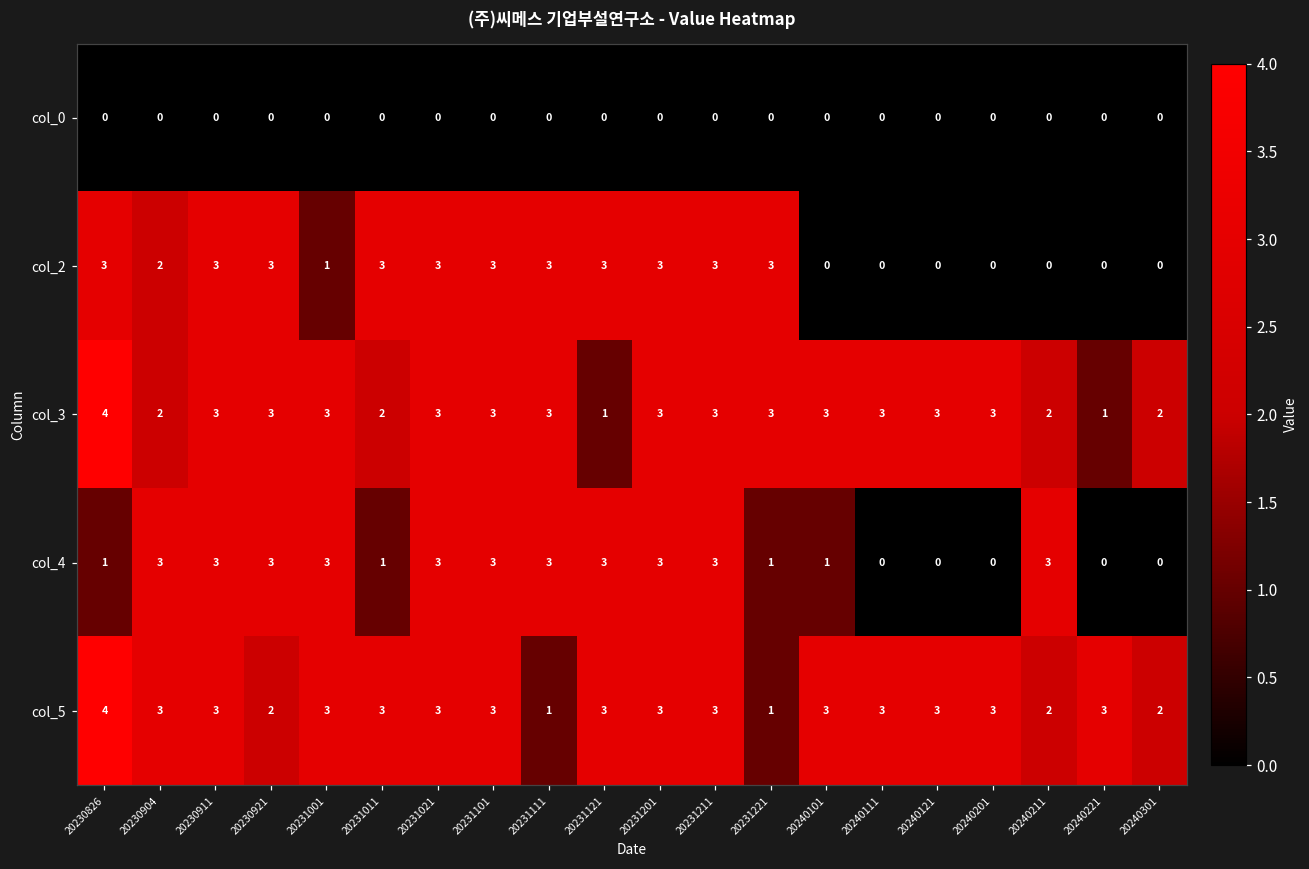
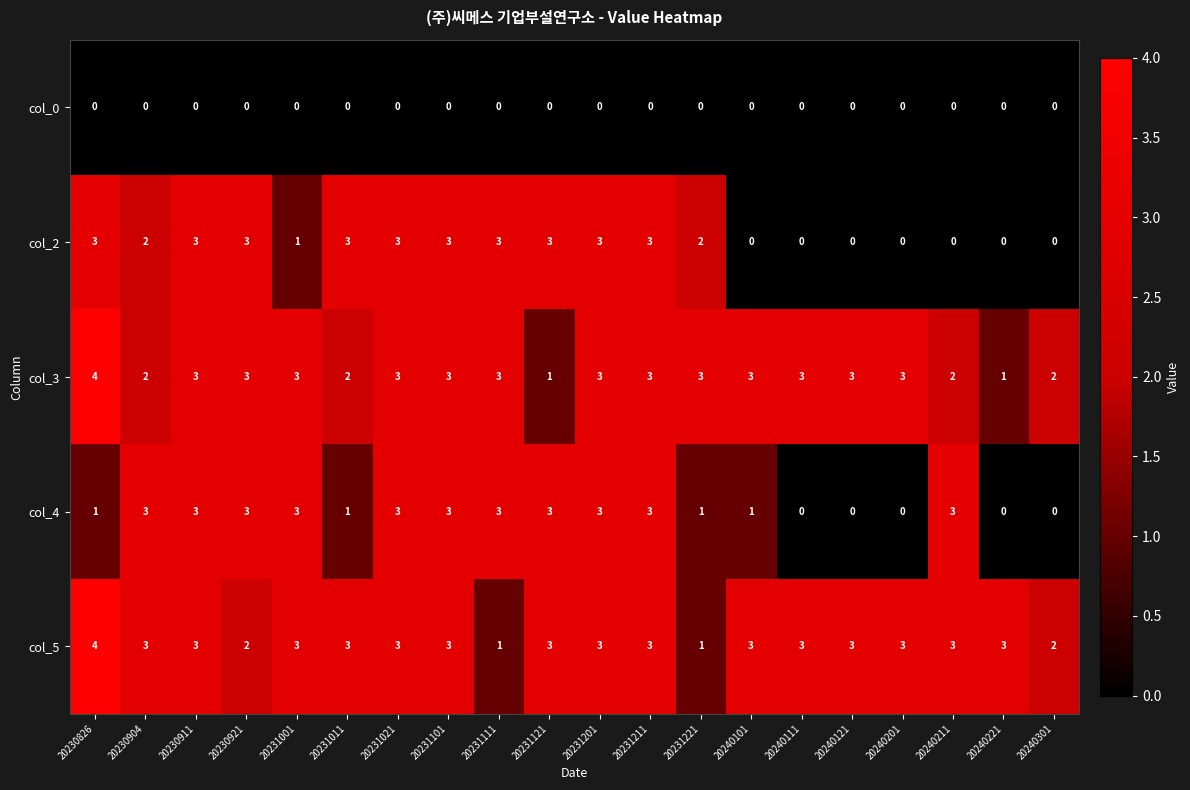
col_2, 20231221: 3 -> 2
col_5, 20240211: 2 -> 3
